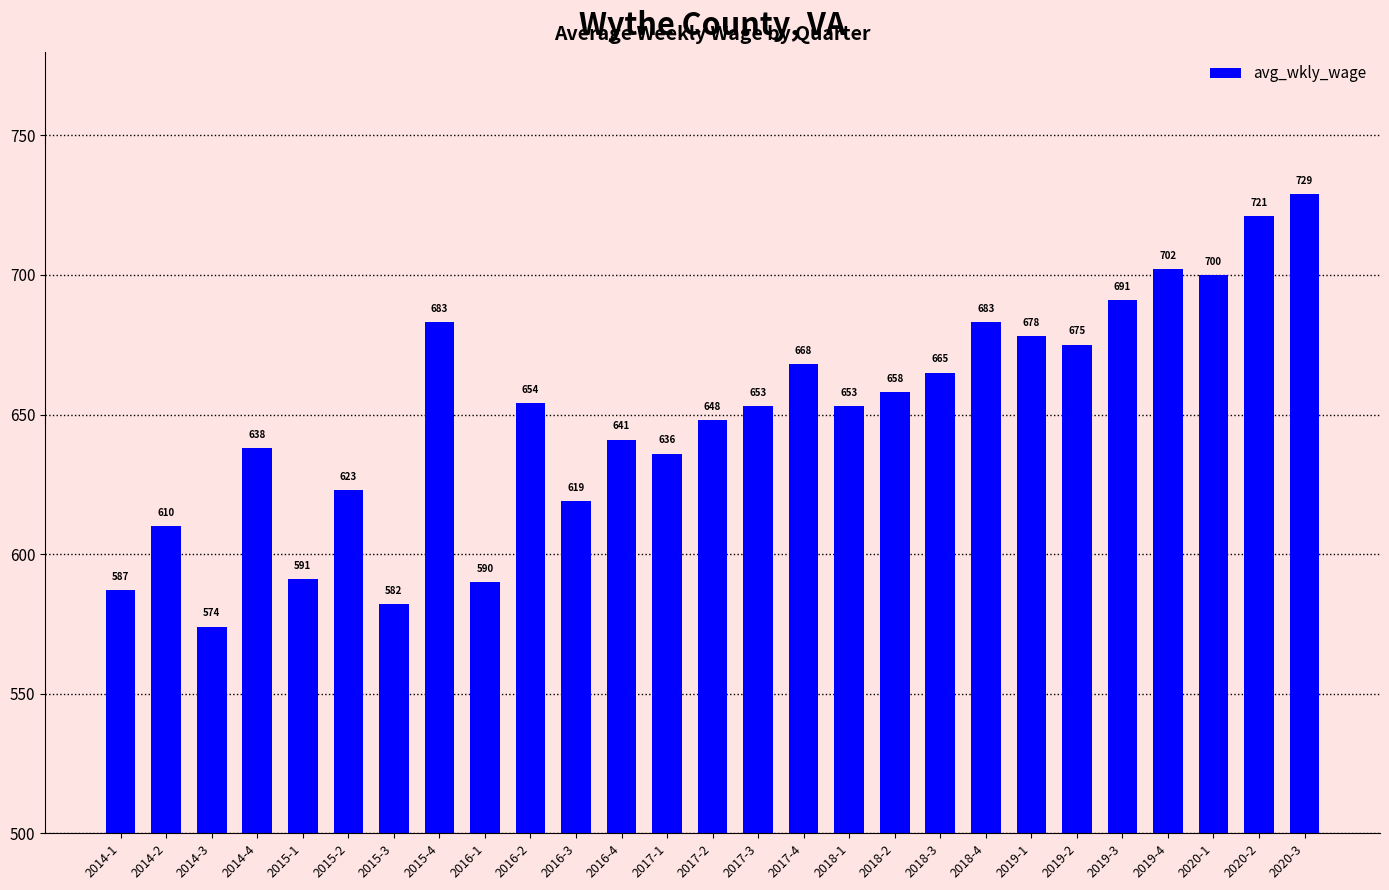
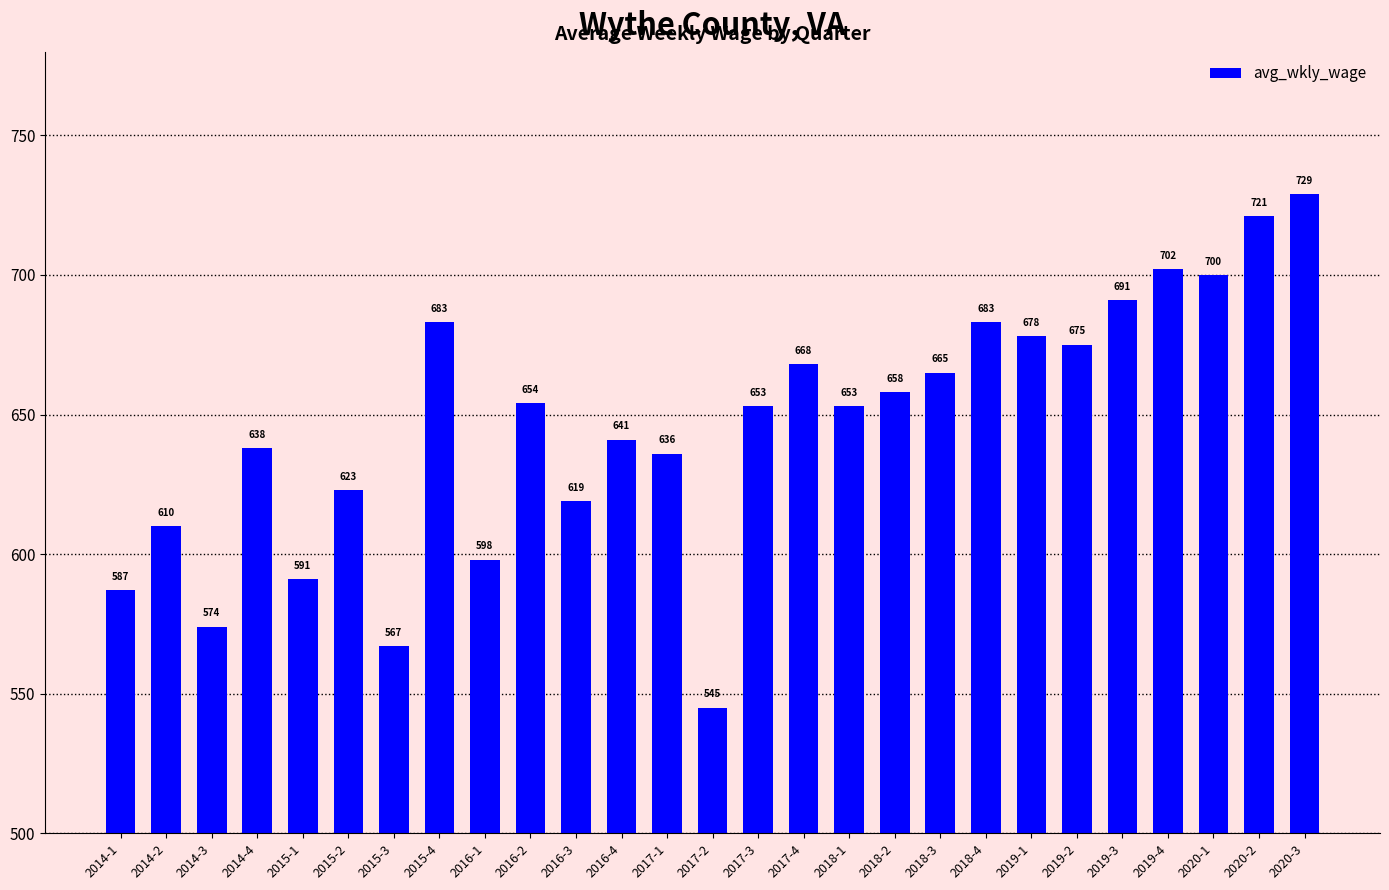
2015-3: 582 -> 567
2016-1: 590 -> 598
2017-2: 648 -> 545
